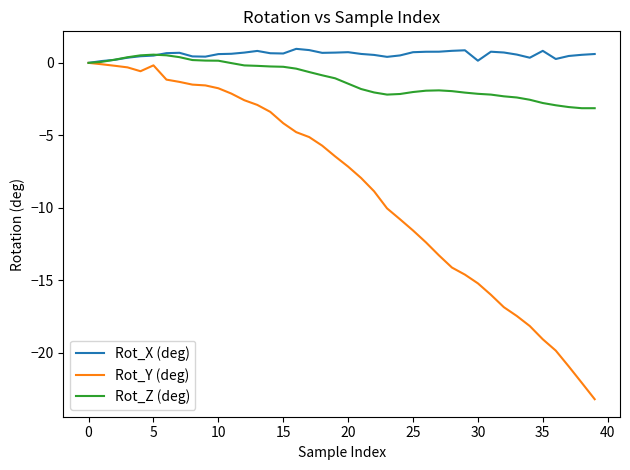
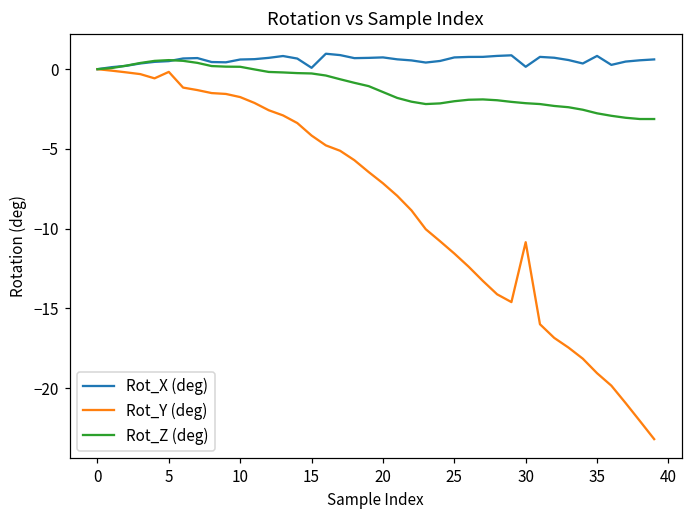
Rot_X (deg), 15: 0.6 -> 0.1
Rot_Y (deg), 30: -15.2 -> -10.9
